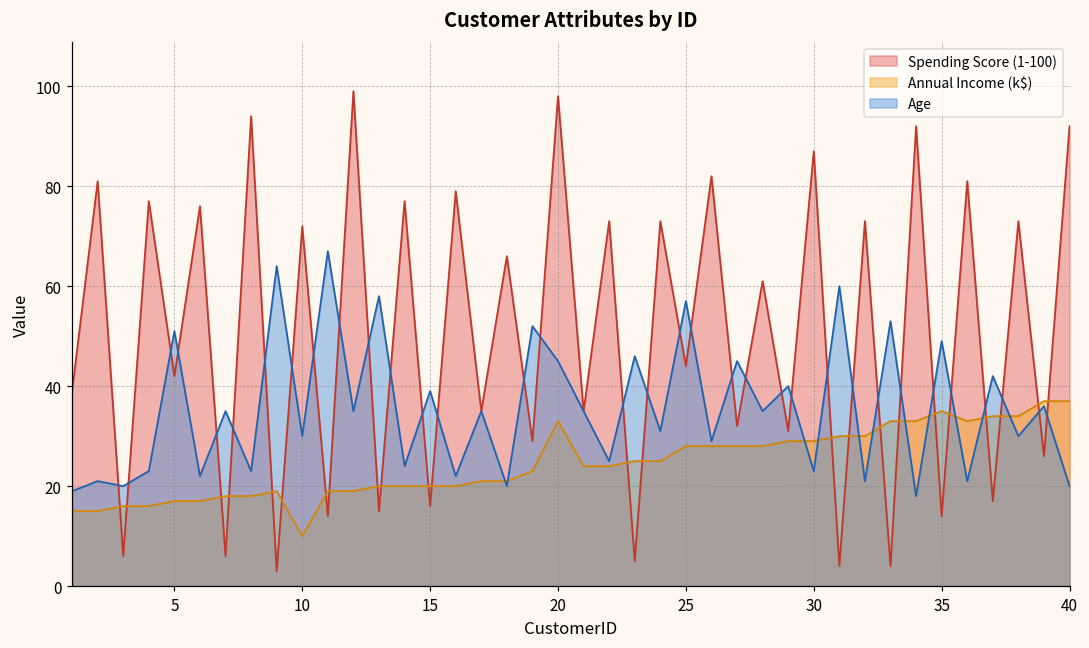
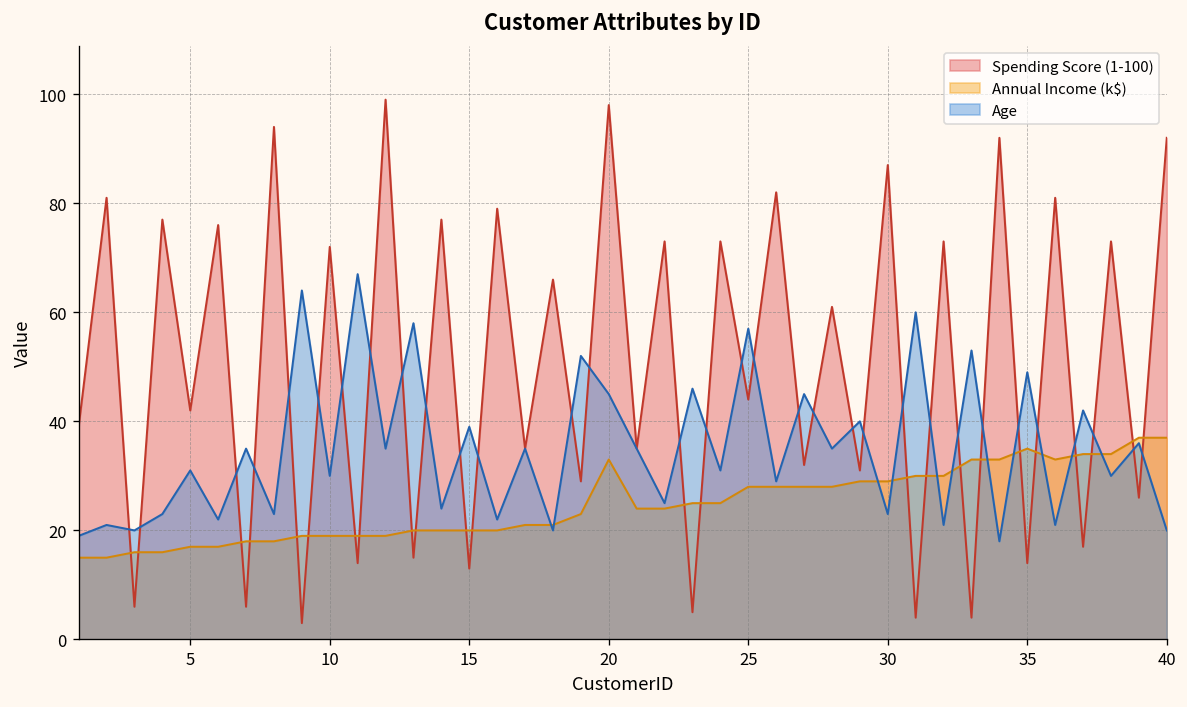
Age, 5: 51 -> 31
Annual Income (k$), 10: 10 -> 19
Spending Score (1-100), 15: 16 -> 13
